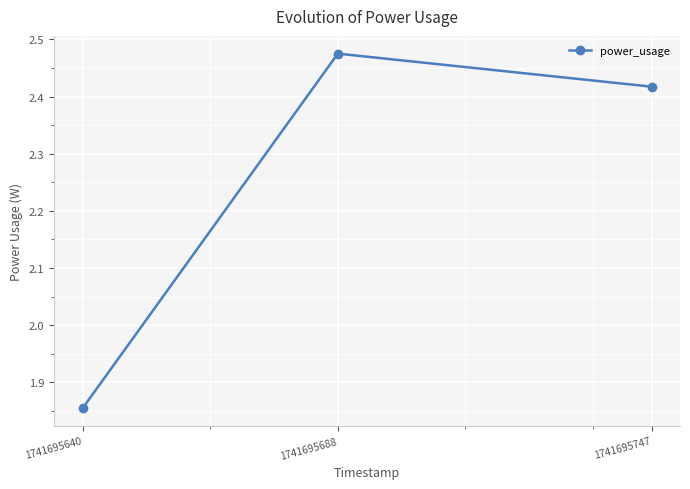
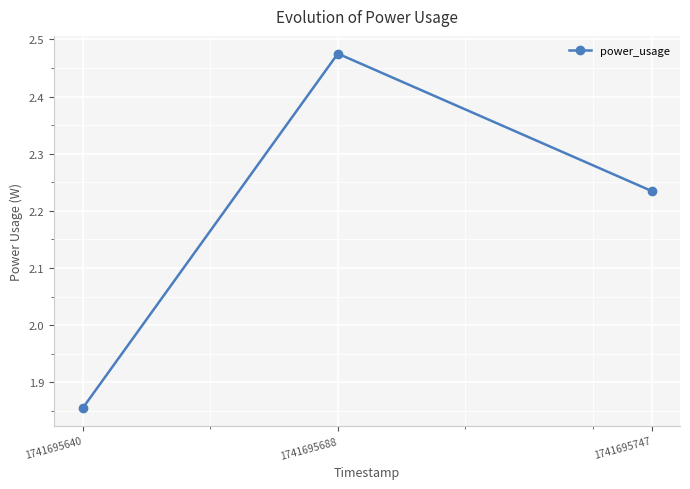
1741695747: 2.42 -> 2.23
